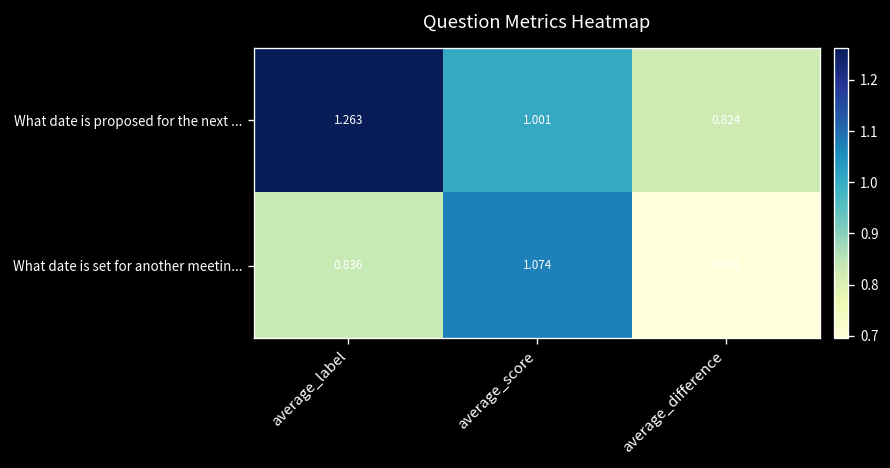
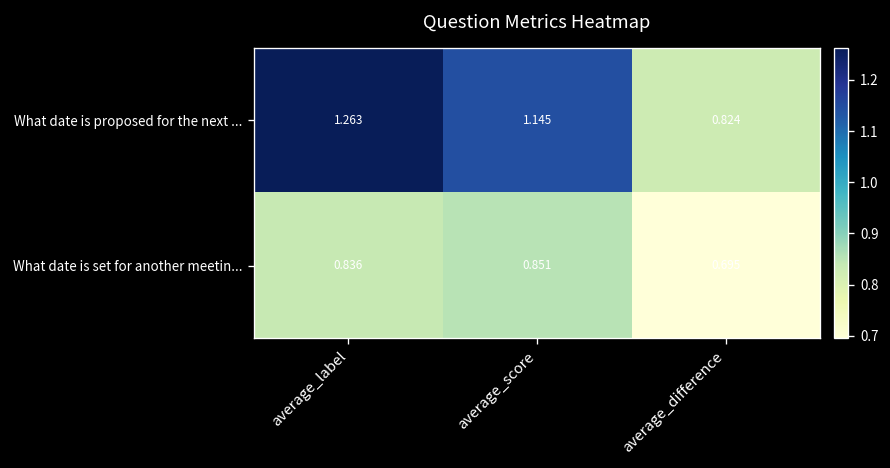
What date is proposed for the next ..., average_score: 1.001 -> 1.145
What date is set for another meetin..., average_score: 1.074 -> 0.851
